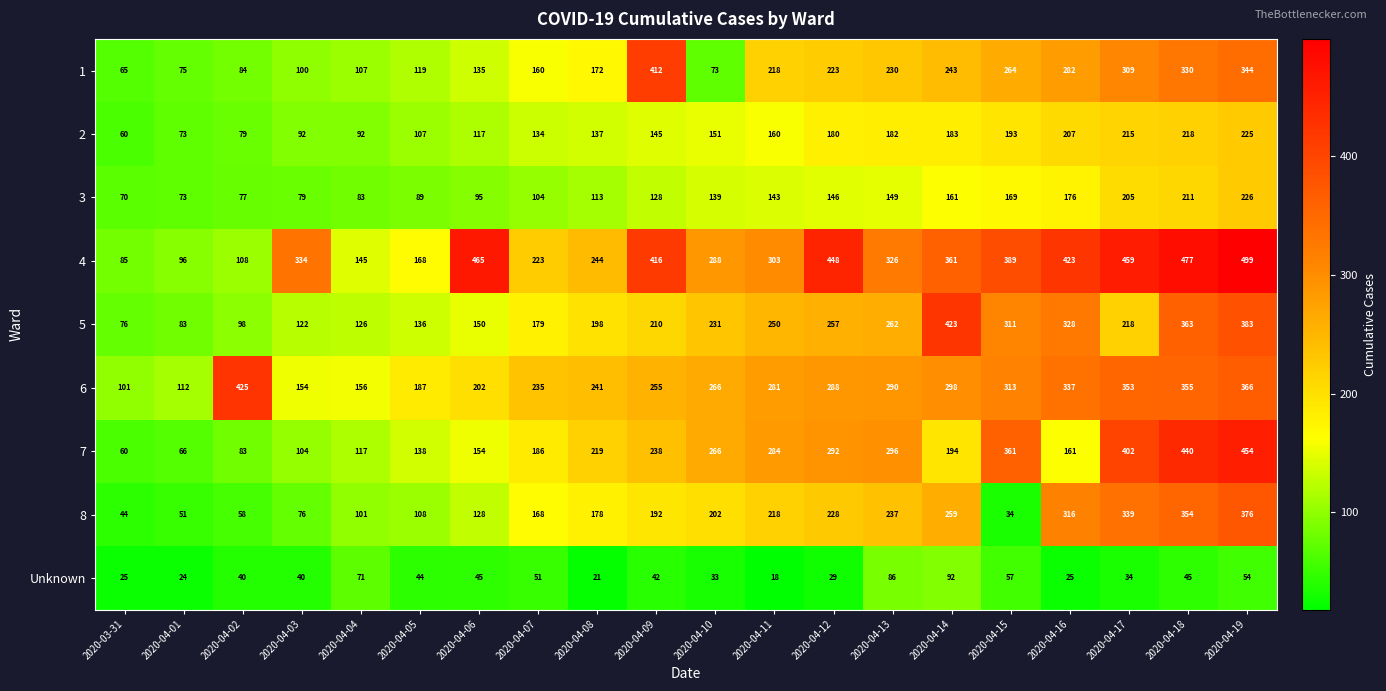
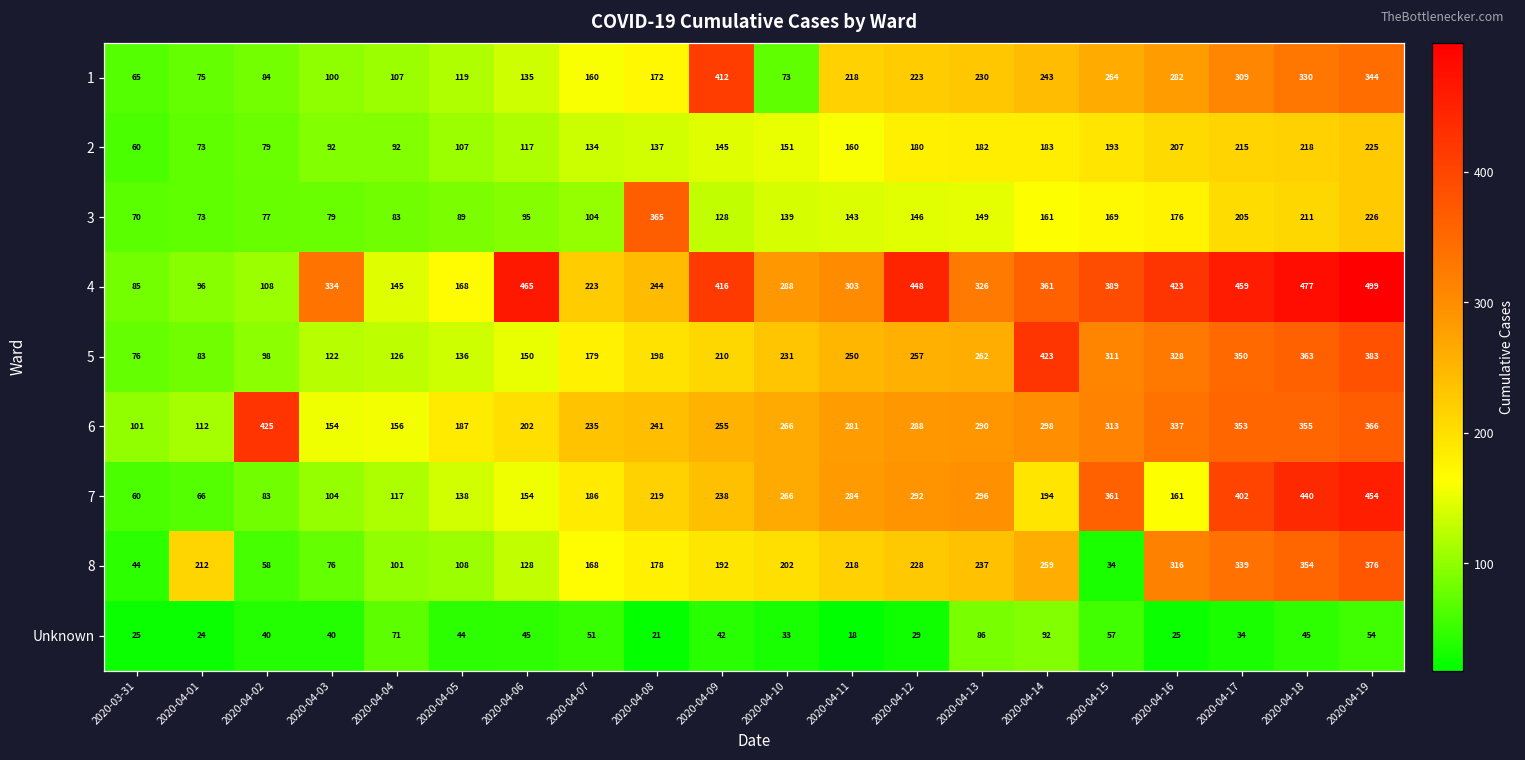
3, 2020-04-08: 113 -> 365
5, 2020-04-17: 218 -> 350
8, 2020-04-01: 51 -> 212
